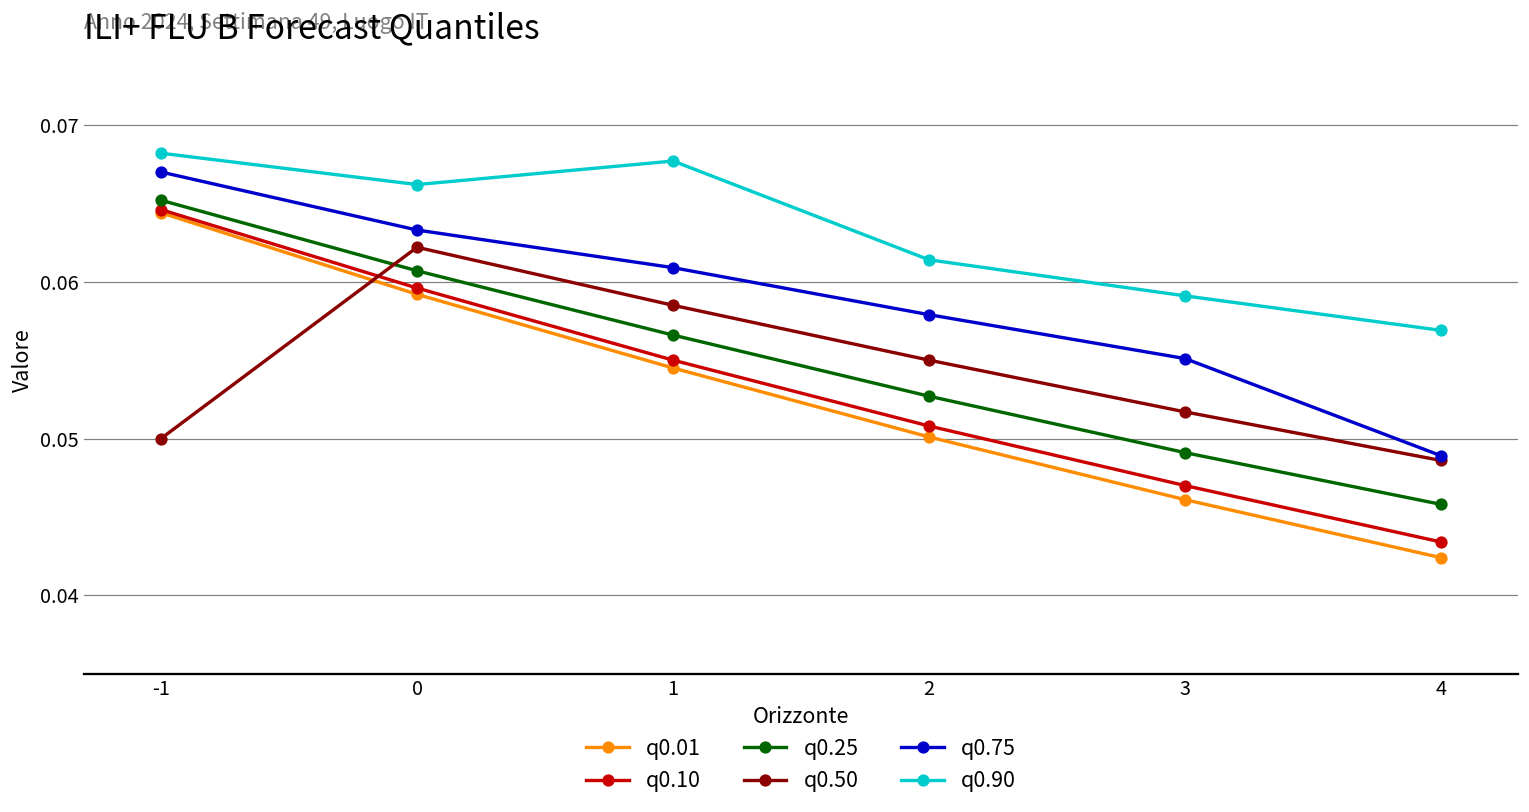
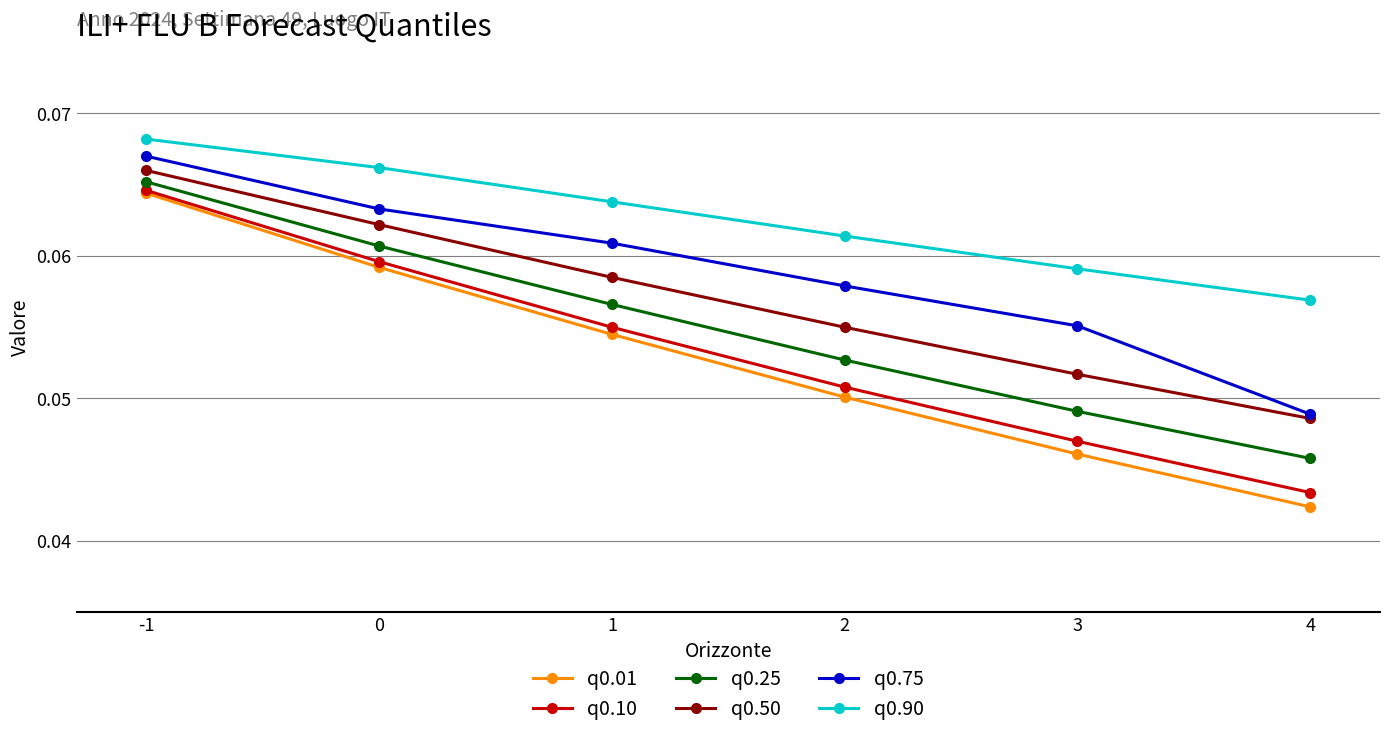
q0.50, -1: 0.050 -> 0.066
q0.90, 1: 0.0677 -> 0.0638
